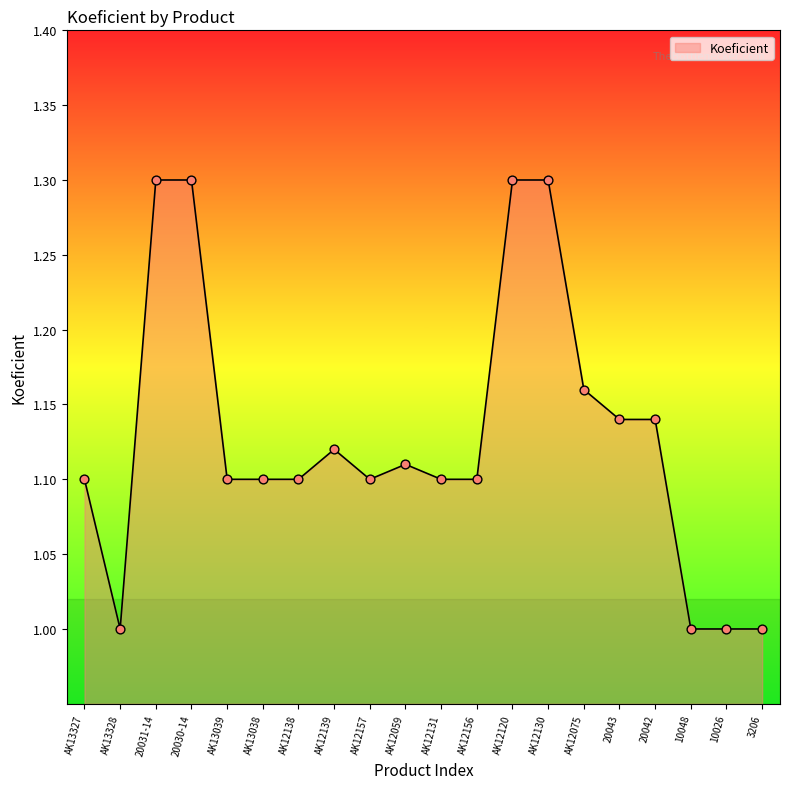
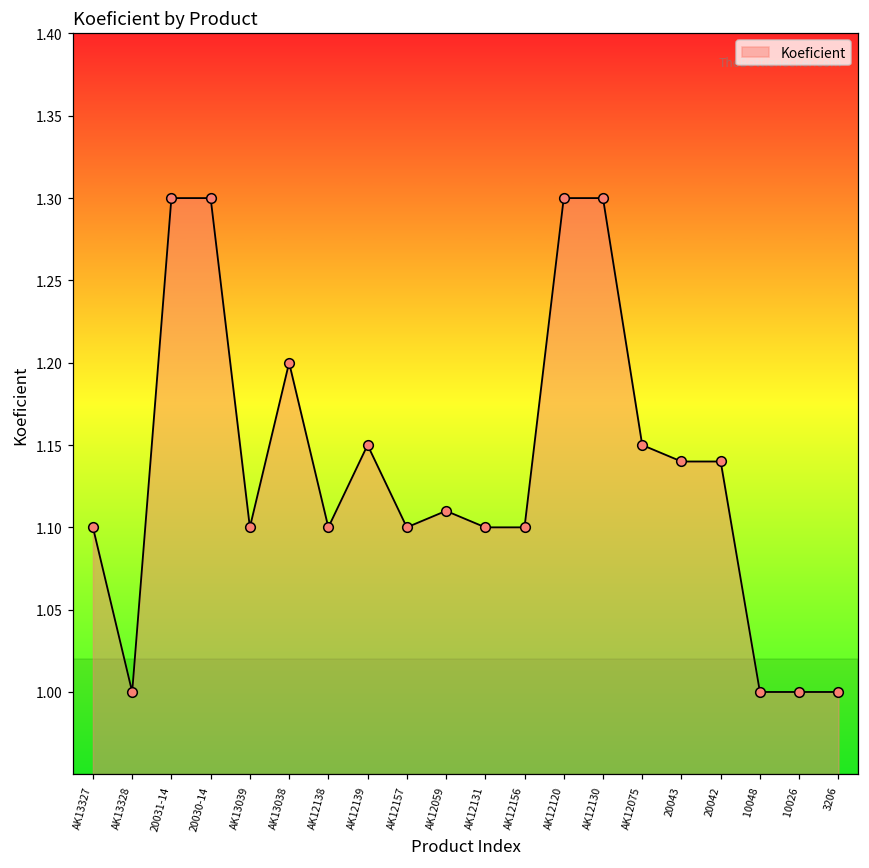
AK13038: 1.1 -> 1.2
AK12139: 1.12 -> 1.15
AK12075: 1.16 -> 1.15
